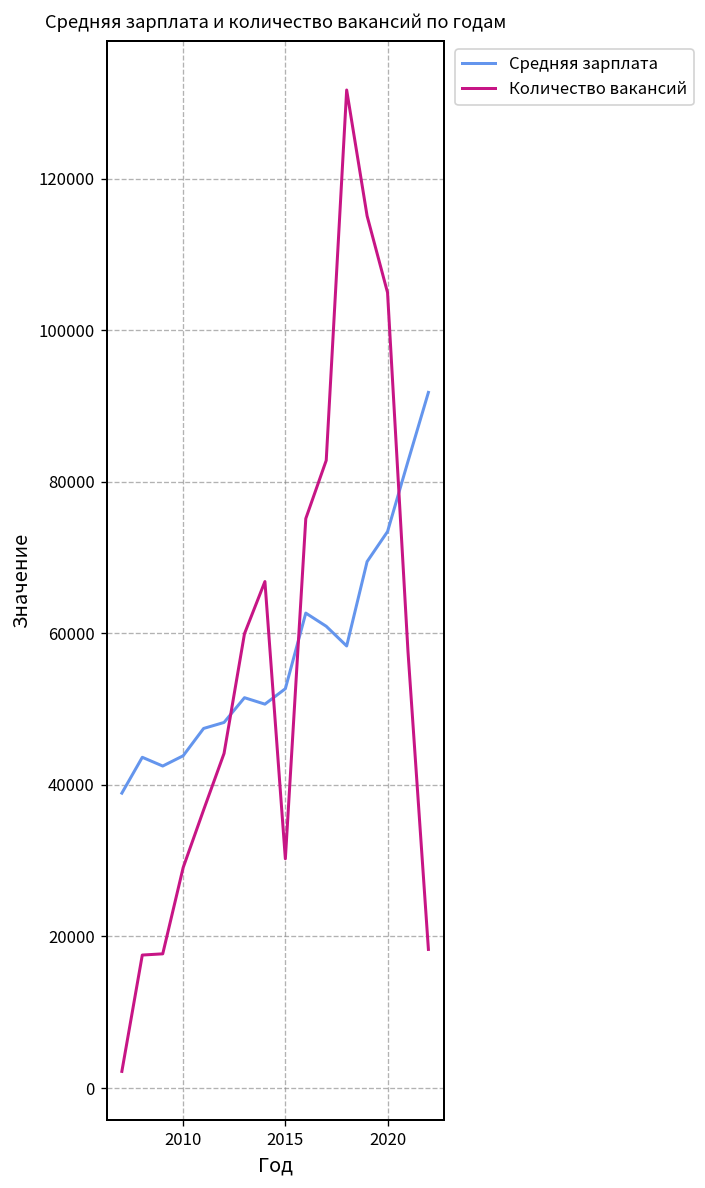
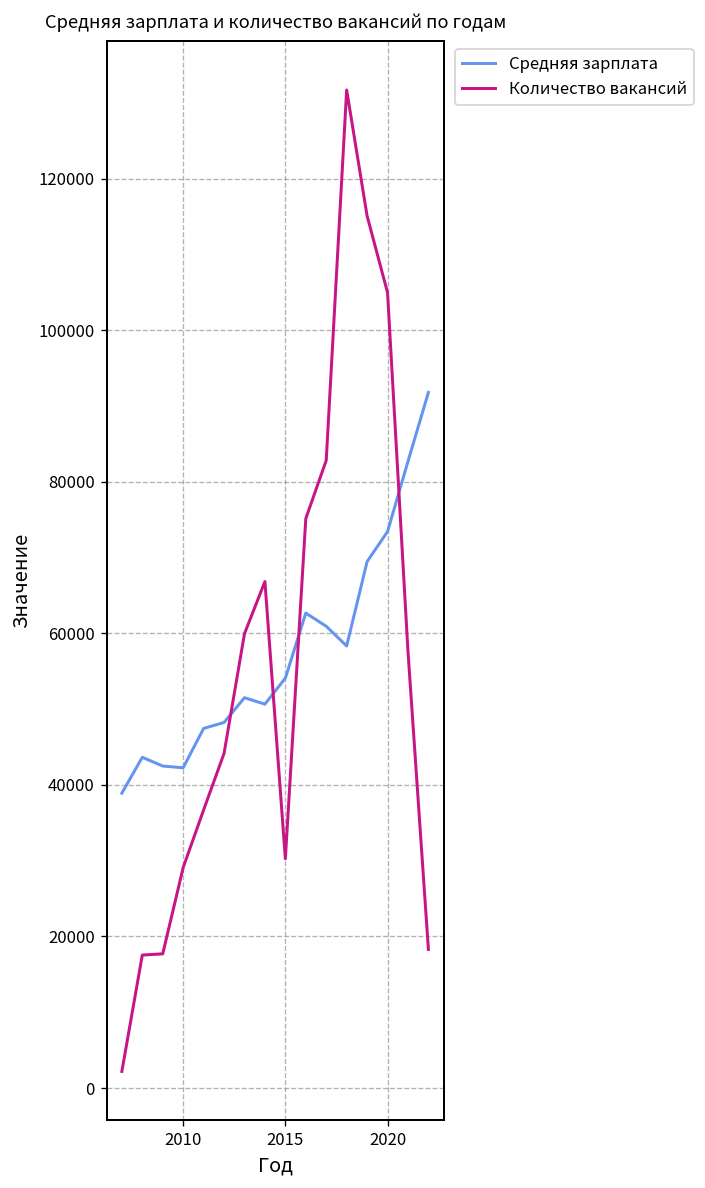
Средняя зарплата, 2010: 44000 -> 42000
Средняя зарплата, 2015: 53000 -> 54000
